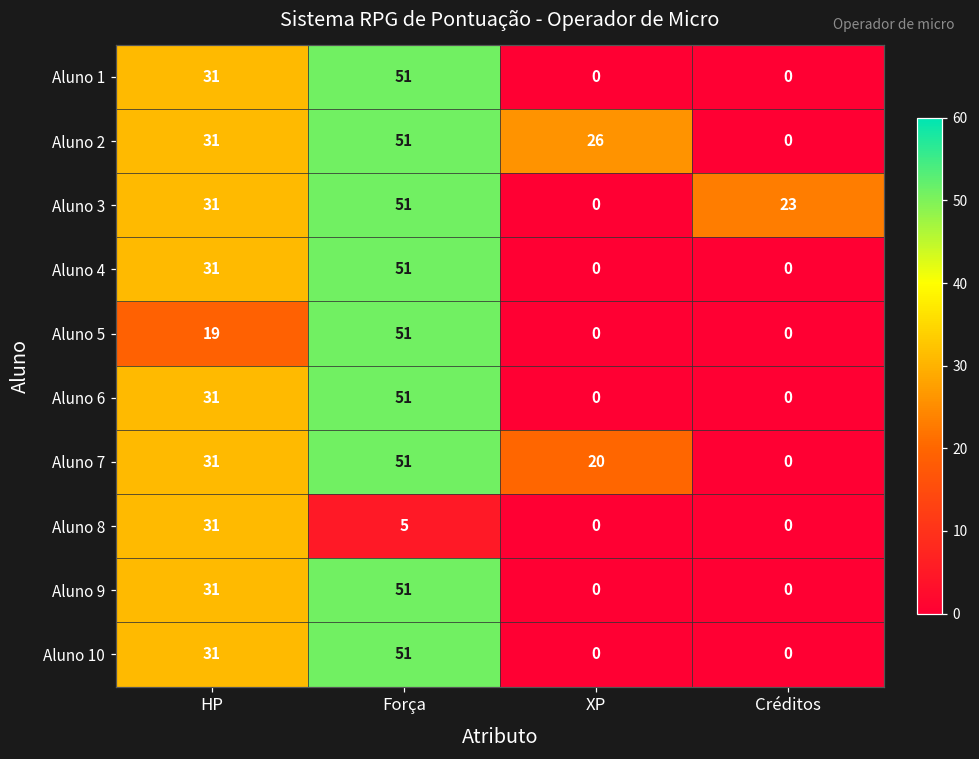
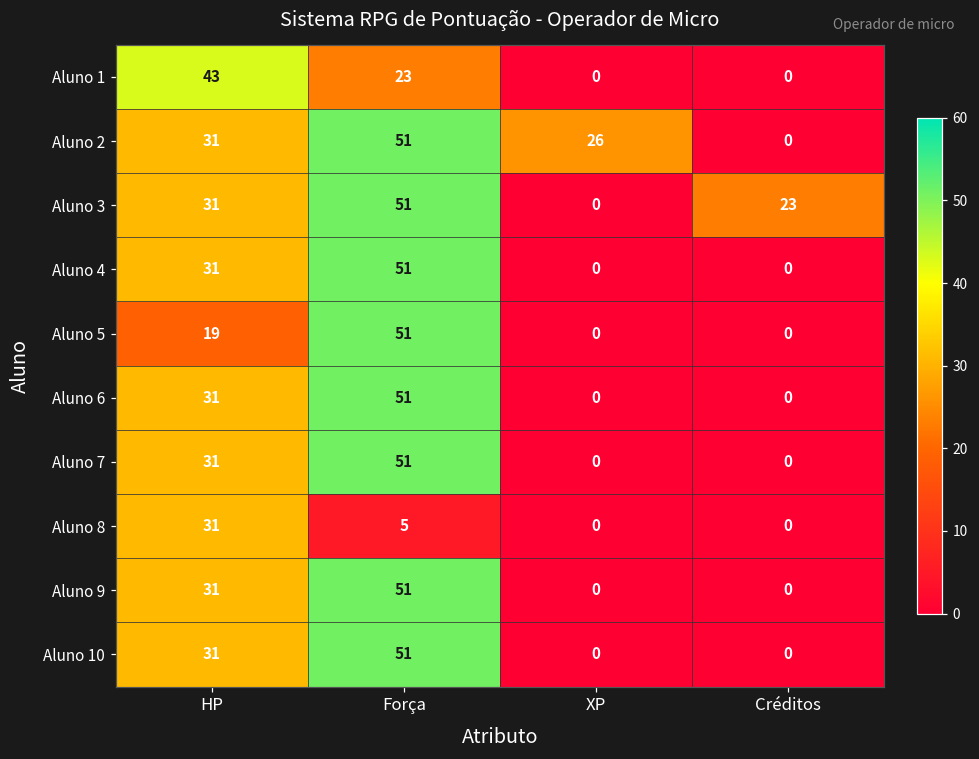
Aluno 1, HP: 31 -> 43
Aluno 1, Força: 51 -> 23
Aluno 7, XP: 20 -> 0
